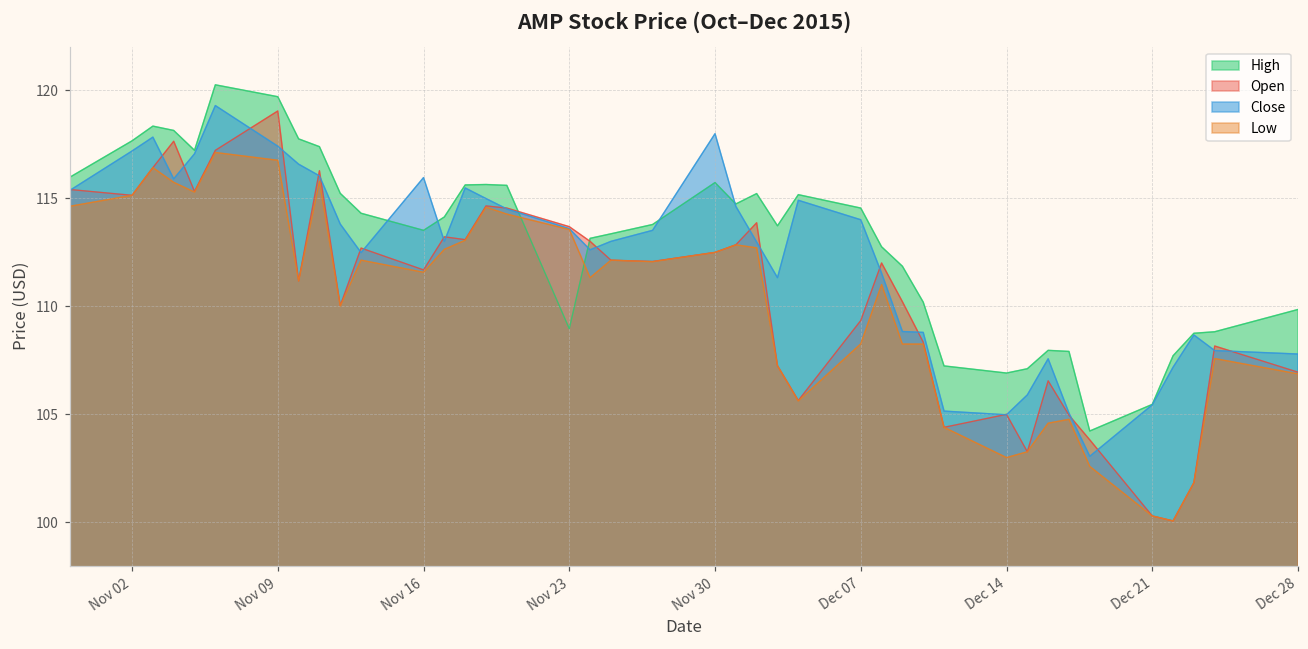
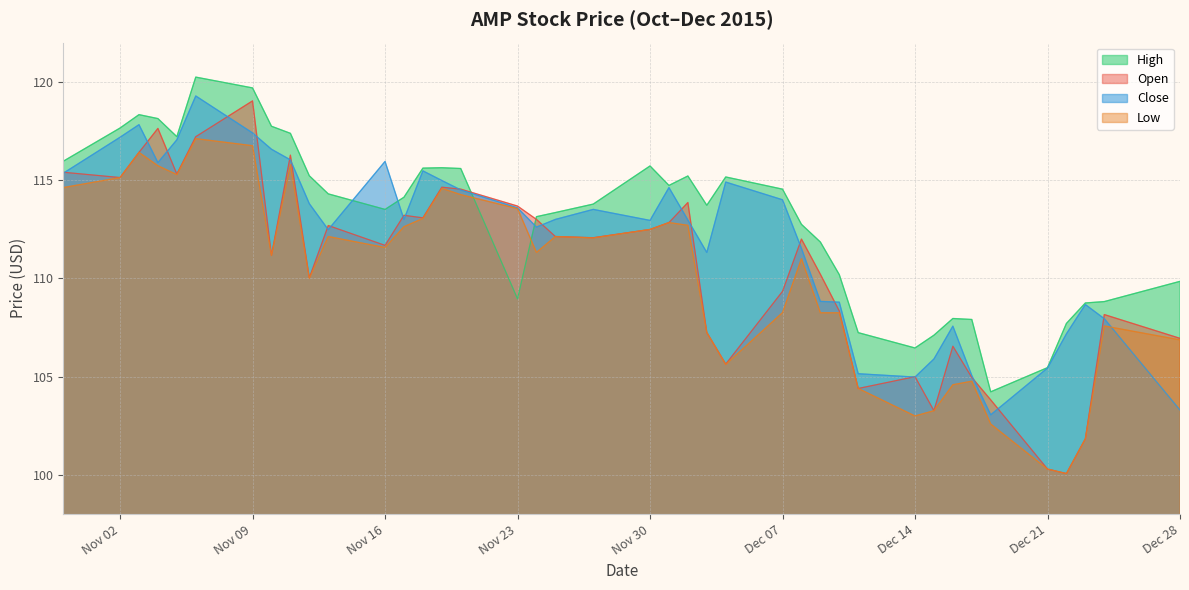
Close, Nov 30: 118.0 -> 113.0
High, Dec 14: 106.9 -> 106.5
Close, Dec 28: 107.8 -> 103.3
